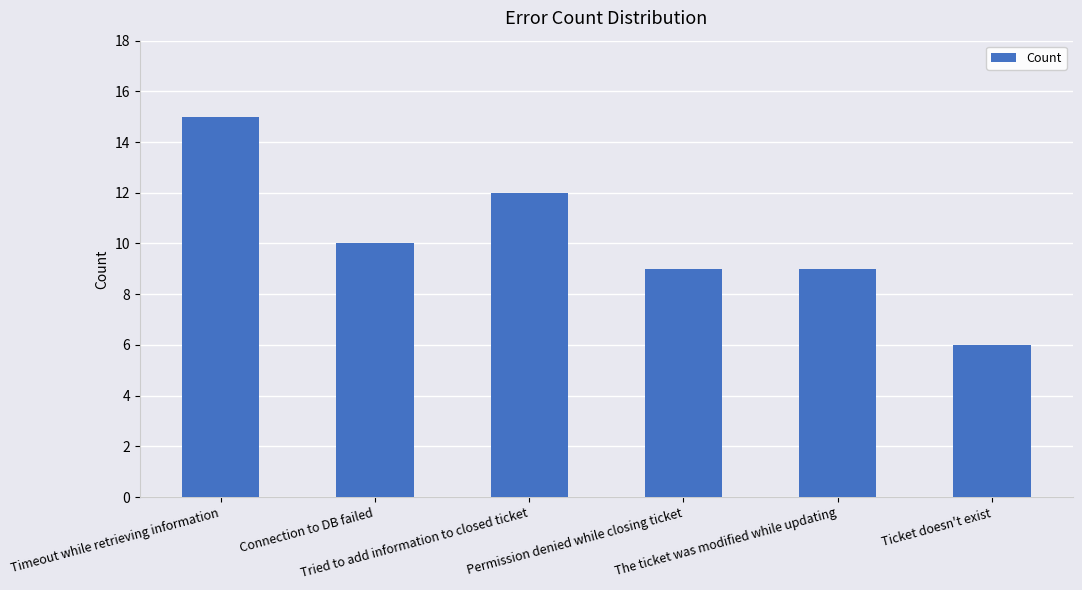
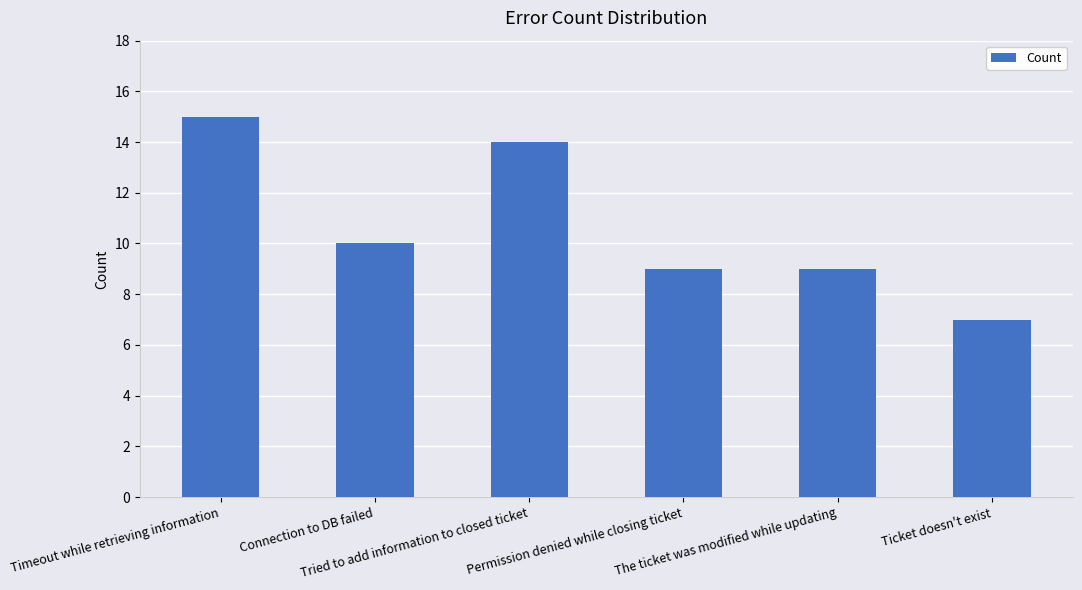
Tried to add information to closed ticket: 12 -> 14
Ticket doesn't exist: 6 -> 7
